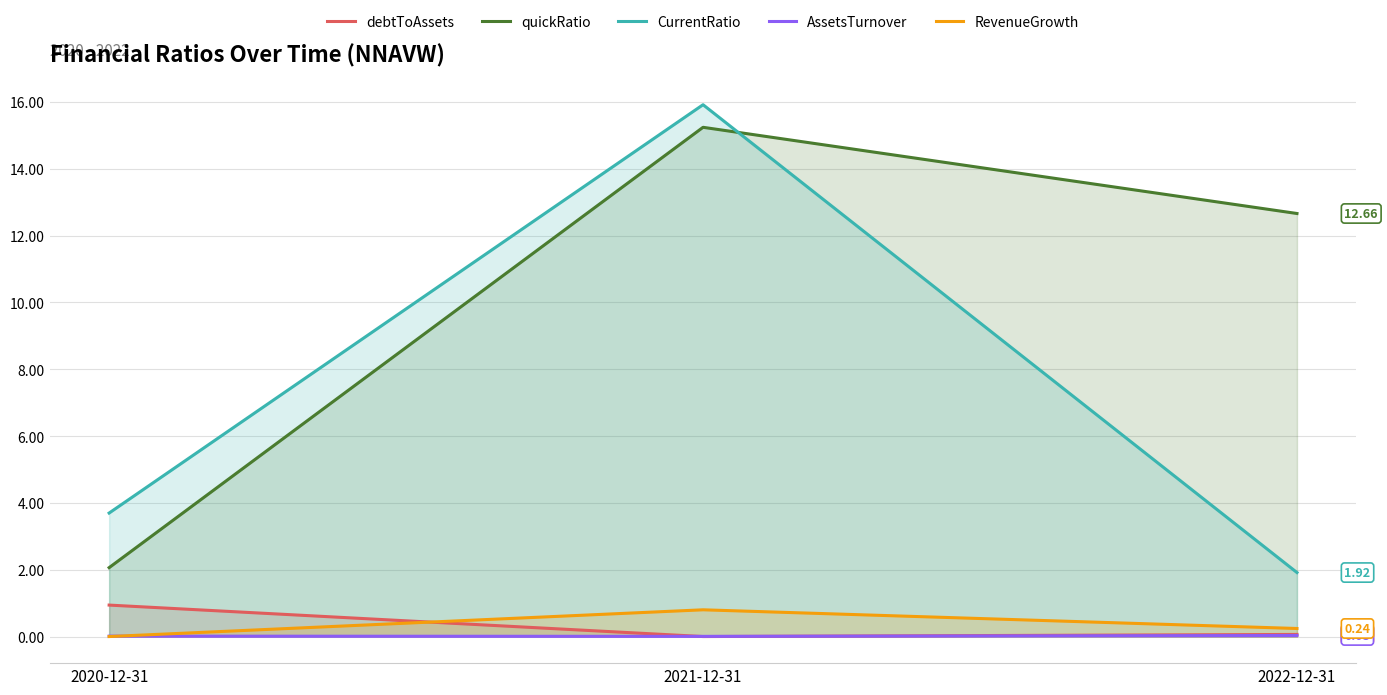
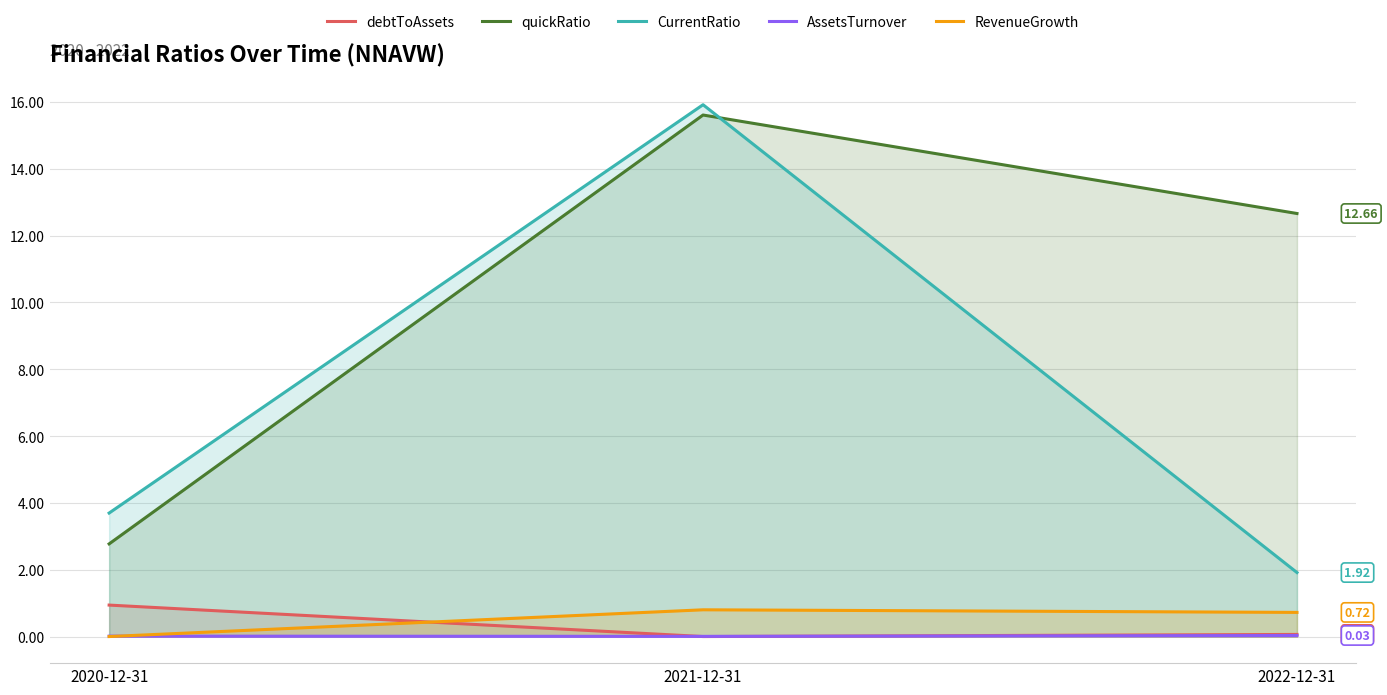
quickRatio, 2020-12-31: 2.1 -> 2.8
quickRatio, 2021-12-31: 15.2 -> 15.6
RevenueGrowth, 2022-12-31: 0.24 -> 0.72
